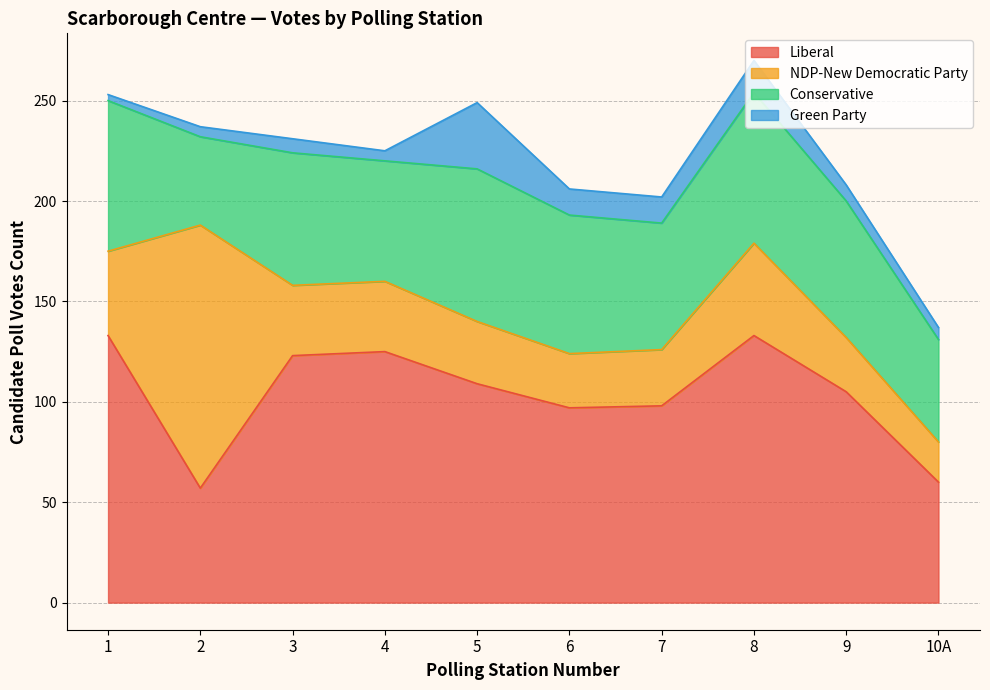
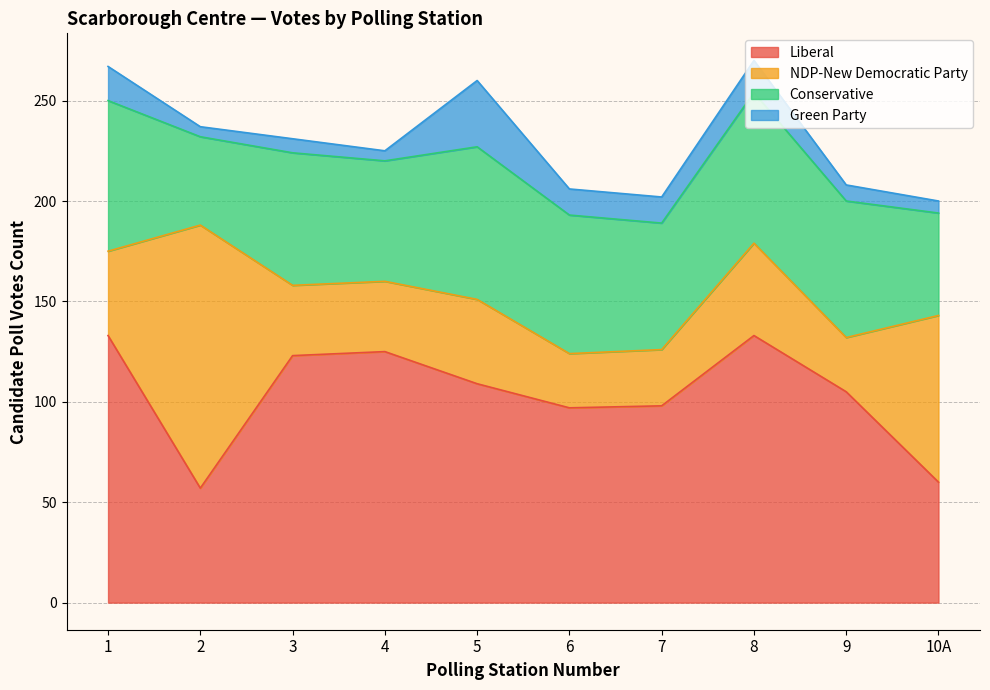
Green Party, 1: 3 -> 17
NDP-New Democratic Party, 5: 31 -> 42
NDP-New Democratic Party, 10A: 20 -> 83
